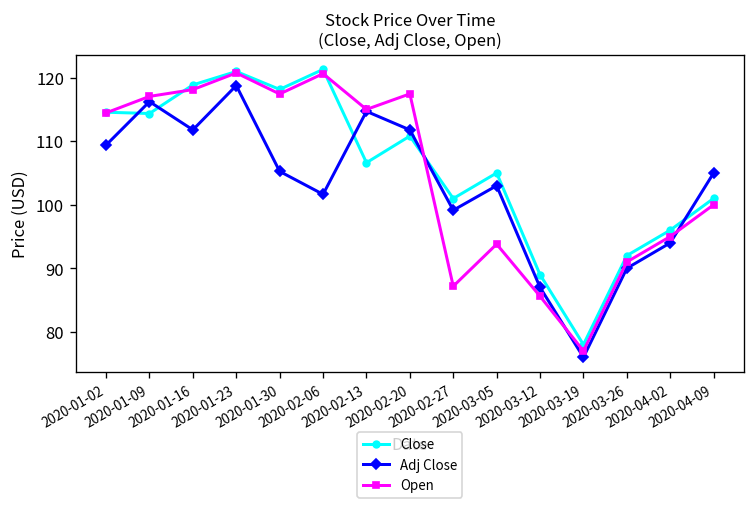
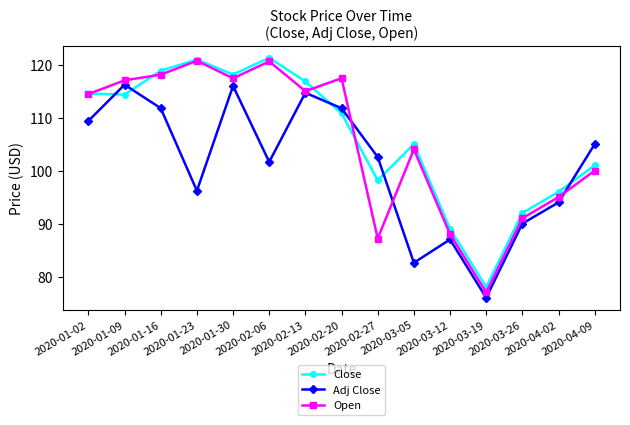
Adj Close, 2020-01-23: 119 -> 96
Adj Close, 2020-01-30: 105 -> 116
Close, 2020-02-13: 107 -> 117
Close, 2020-02-27: 101 -> 98
Adj Close, 2020-02-27: 99 -> 103
Adj Close, 2020-03-05: 103 -> 83
Open, 2020-03-05: 94 -> 104
Open, 2020-03-12: 86 -> 88
